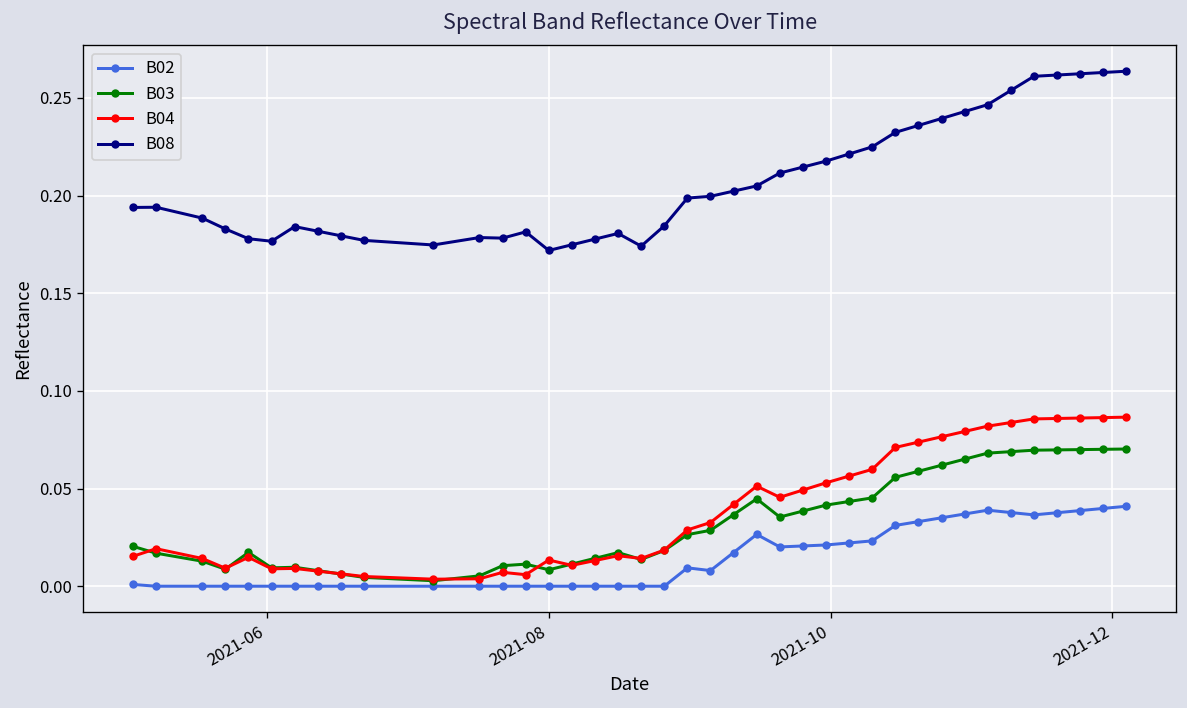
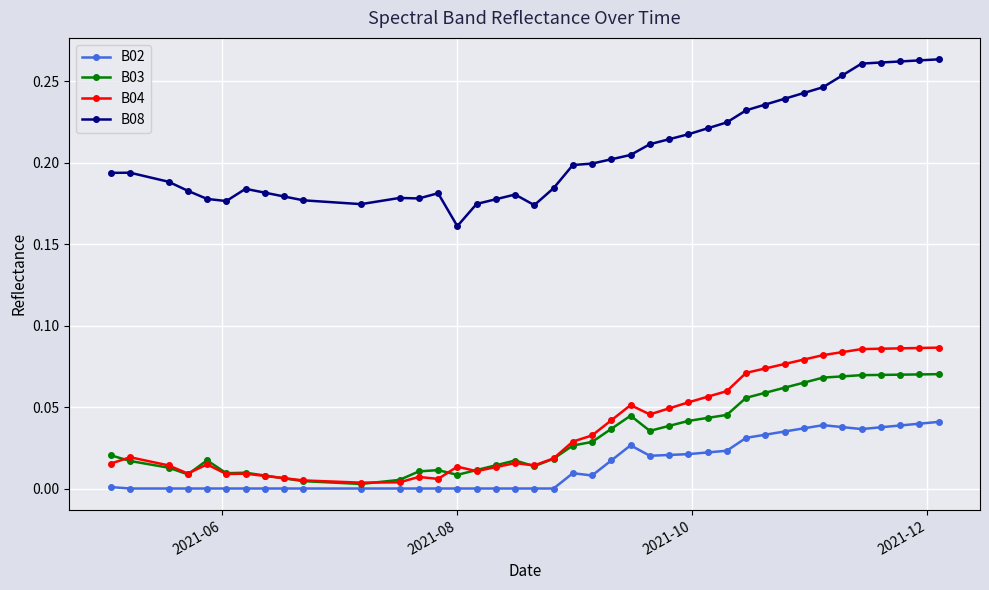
B08, 2021-08: 0.172 -> 0.161
